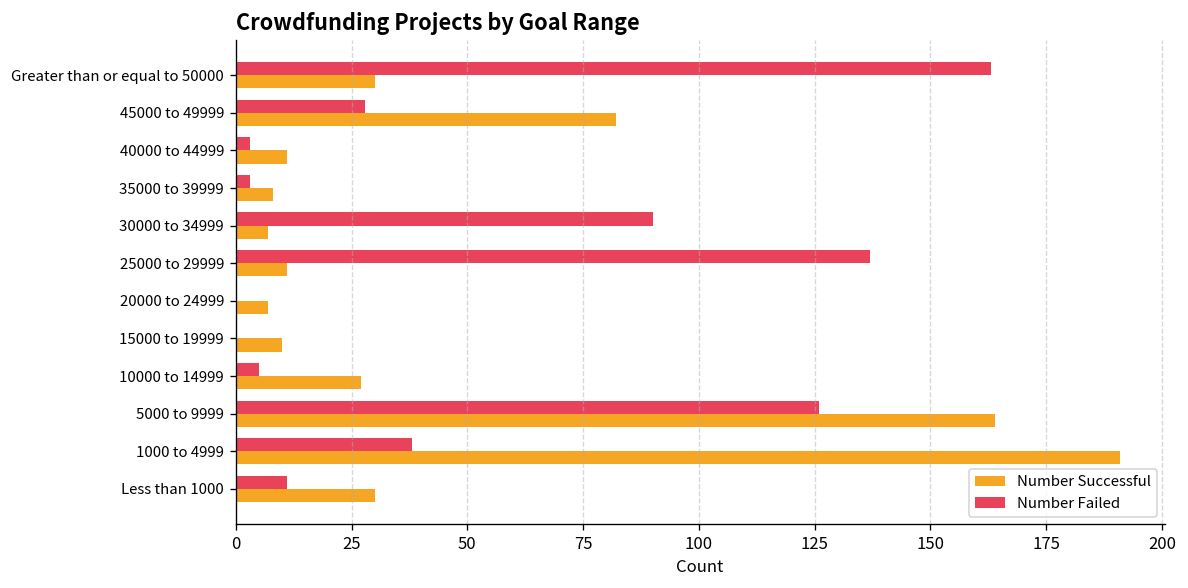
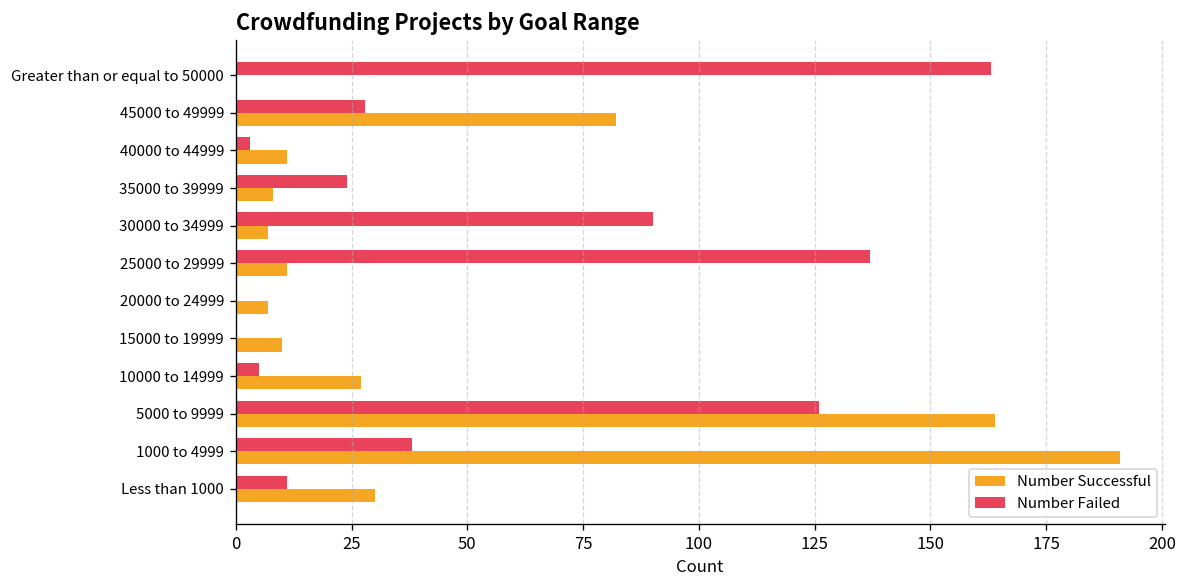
Number Successful, Greater than or equal to 50000: 30 -> 0
Number Failed, 35000 to 39999: 3 -> 24
